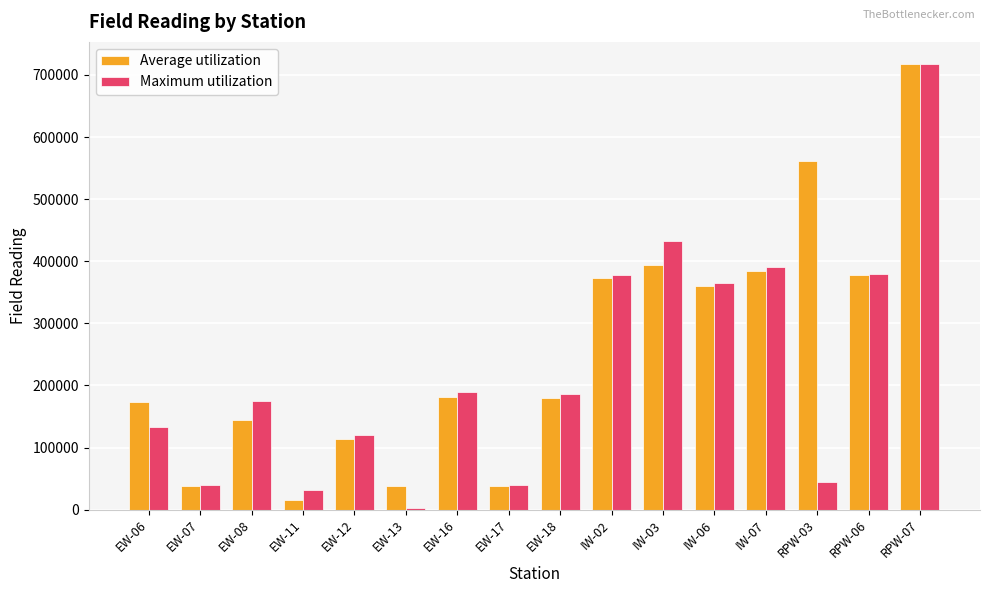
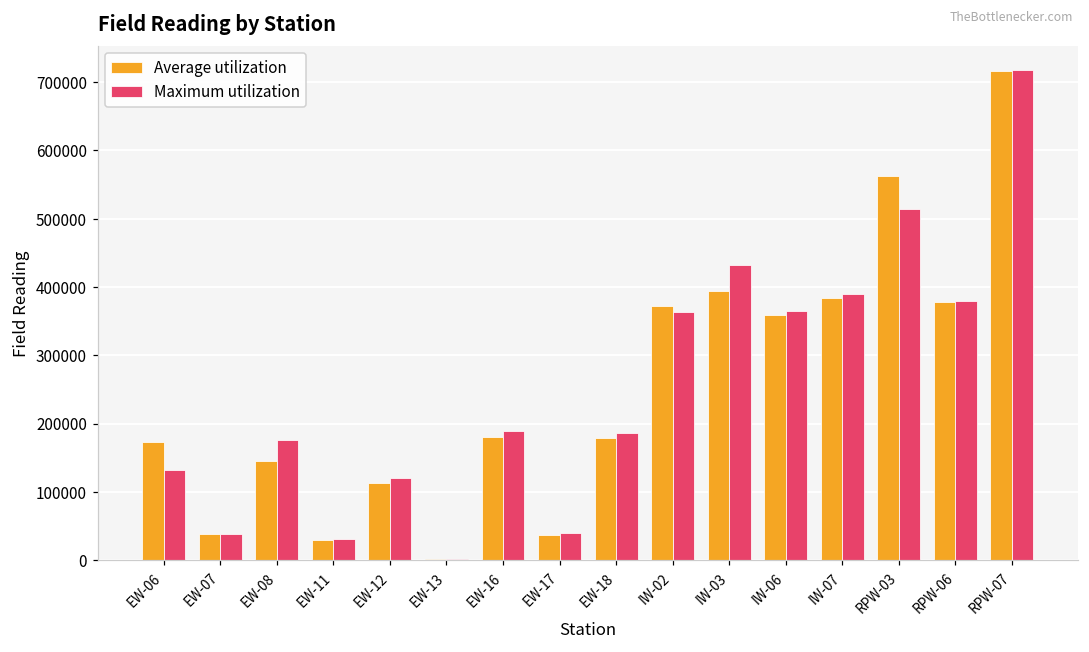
Average utilization, EW-11: 20000 -> 30000
Average utilization, EW-13: 40000 -> 0
Maximum utilization, IW-02: 380000 -> 360000
Maximum utilization, RPW-03: 40000 -> 510000
